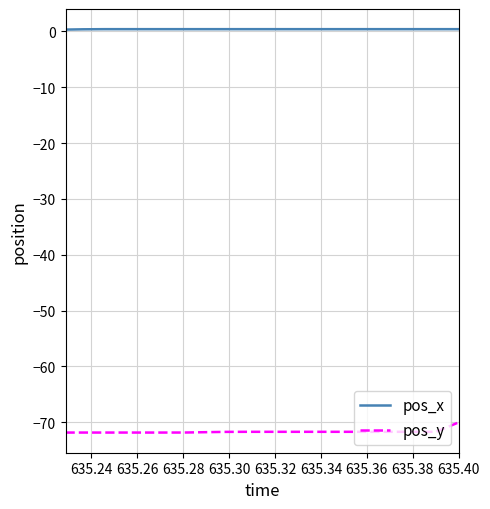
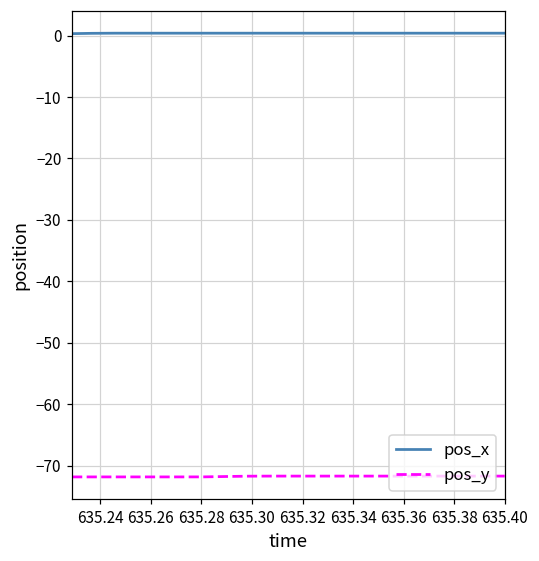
pos_y, 635.40: -70 -> -72
